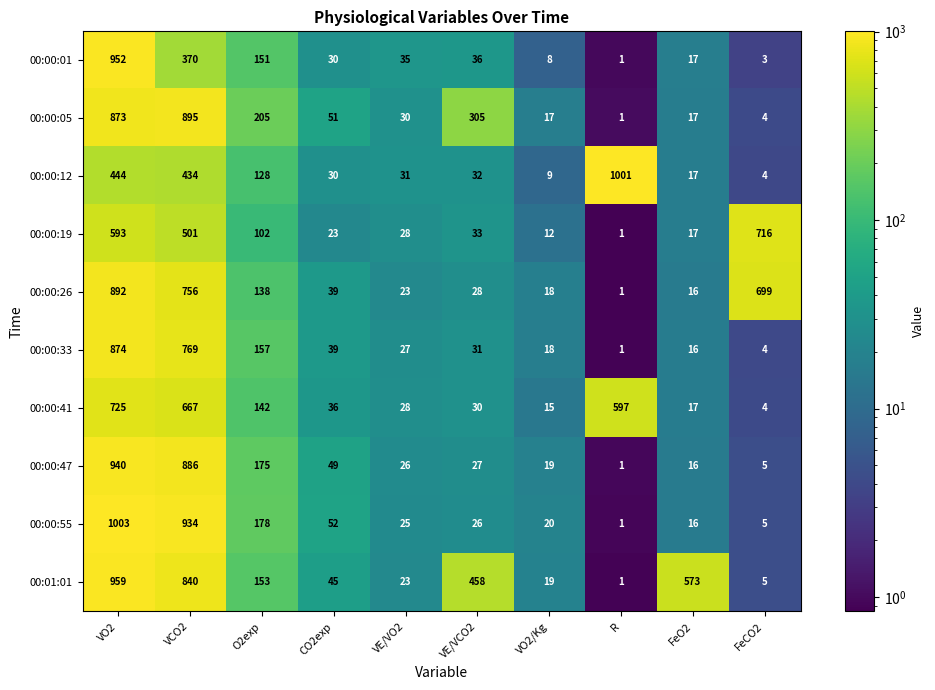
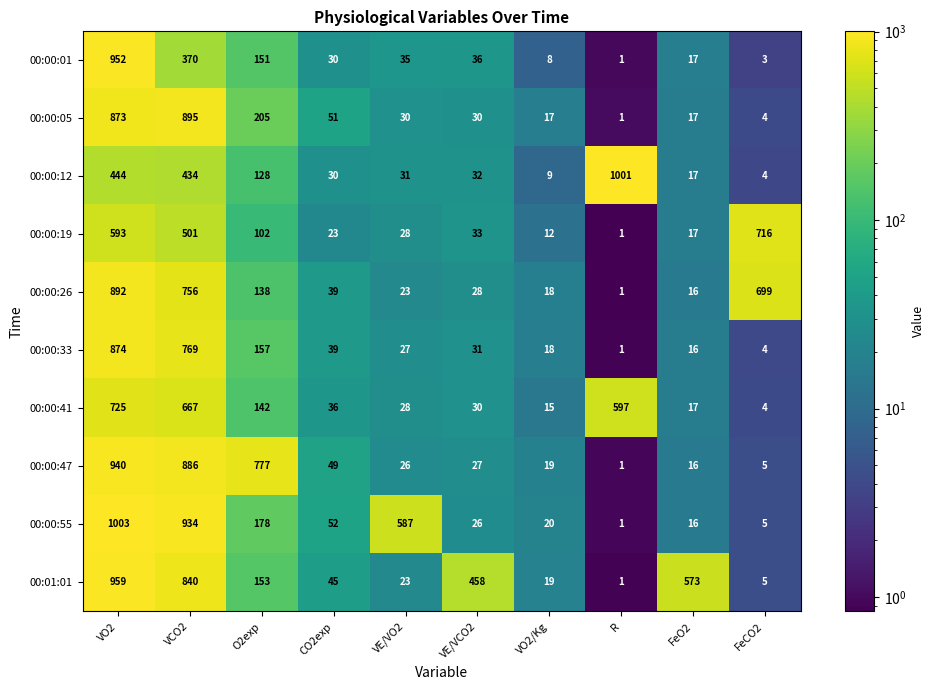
00:00:05, VE/VCO2: 305 -> 30
00:00:47, O2exp: 175 -> 777
00:00:55, VE/VO2: 25 -> 587
